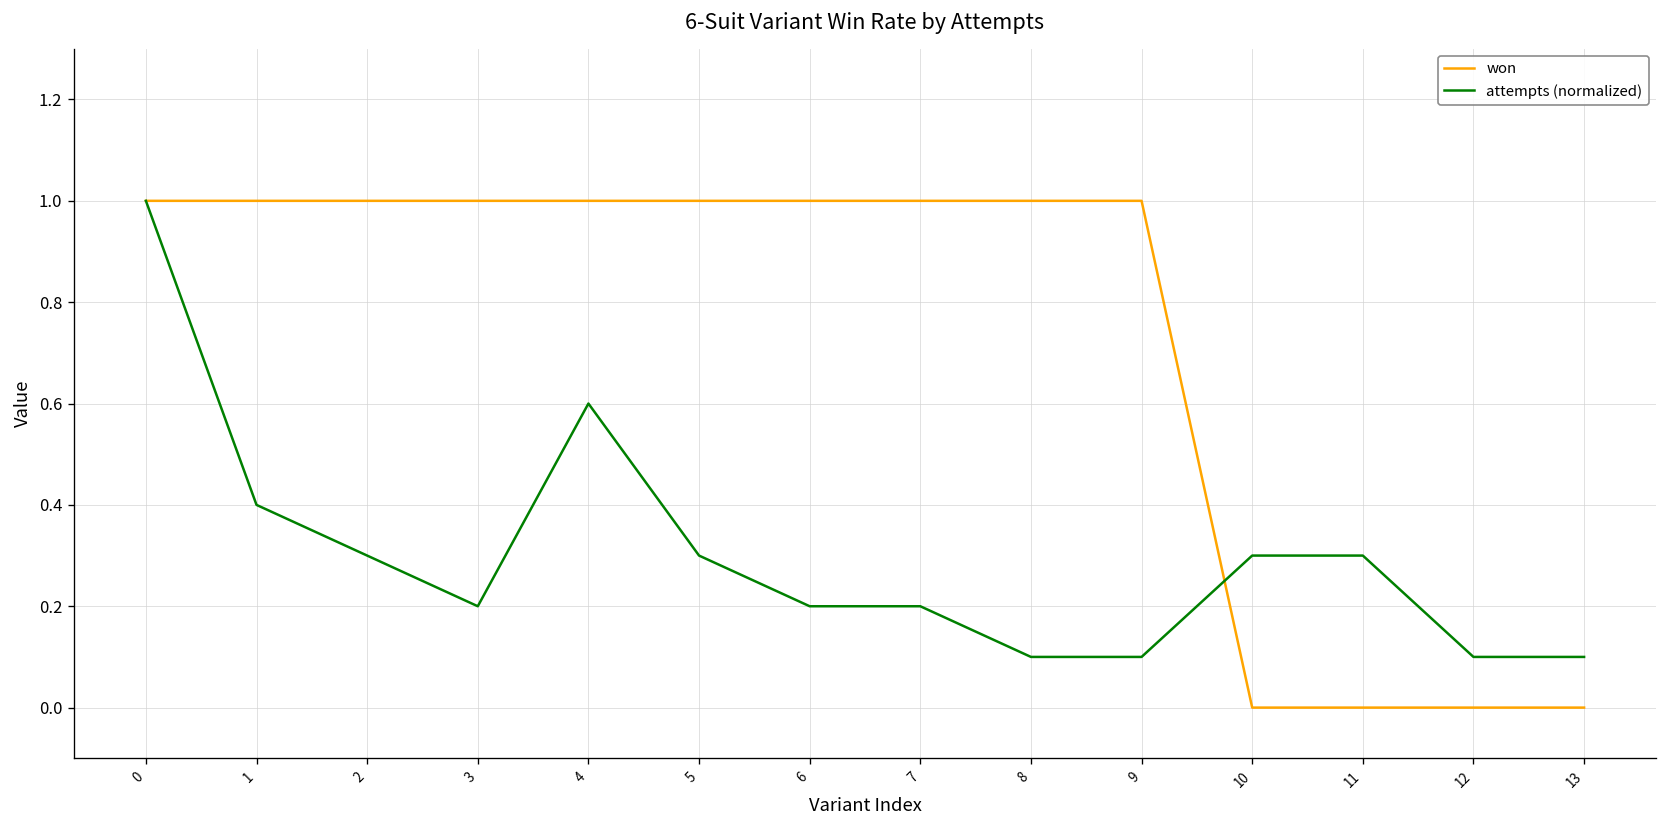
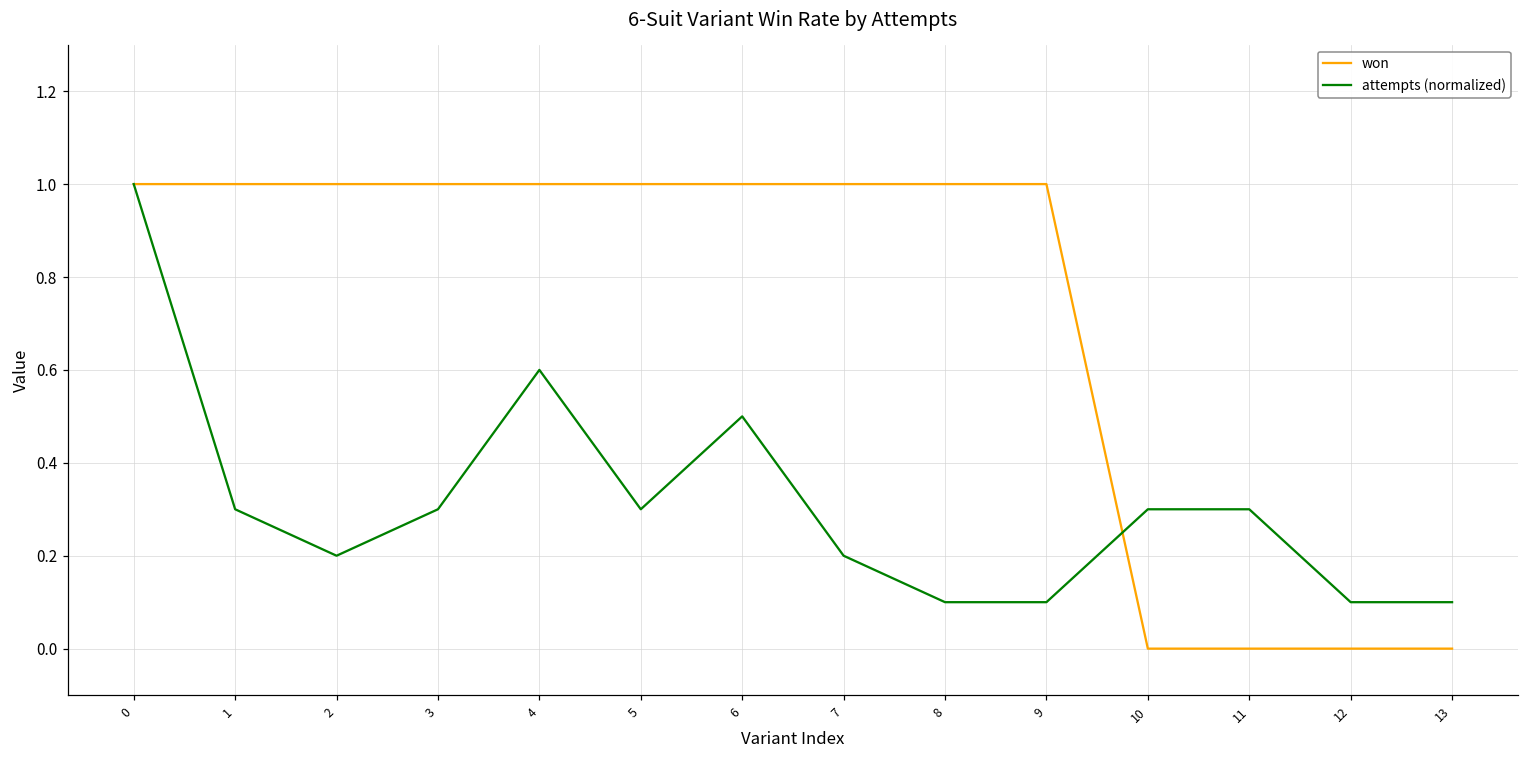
attempts (normalized), 1: 0.40 -> 0.30
attempts (normalized), 2: 0.30 -> 0.20
attempts (normalized), 3: 0.20 -> 0.30
attempts (normalized), 6: 0.20 -> 0.50
